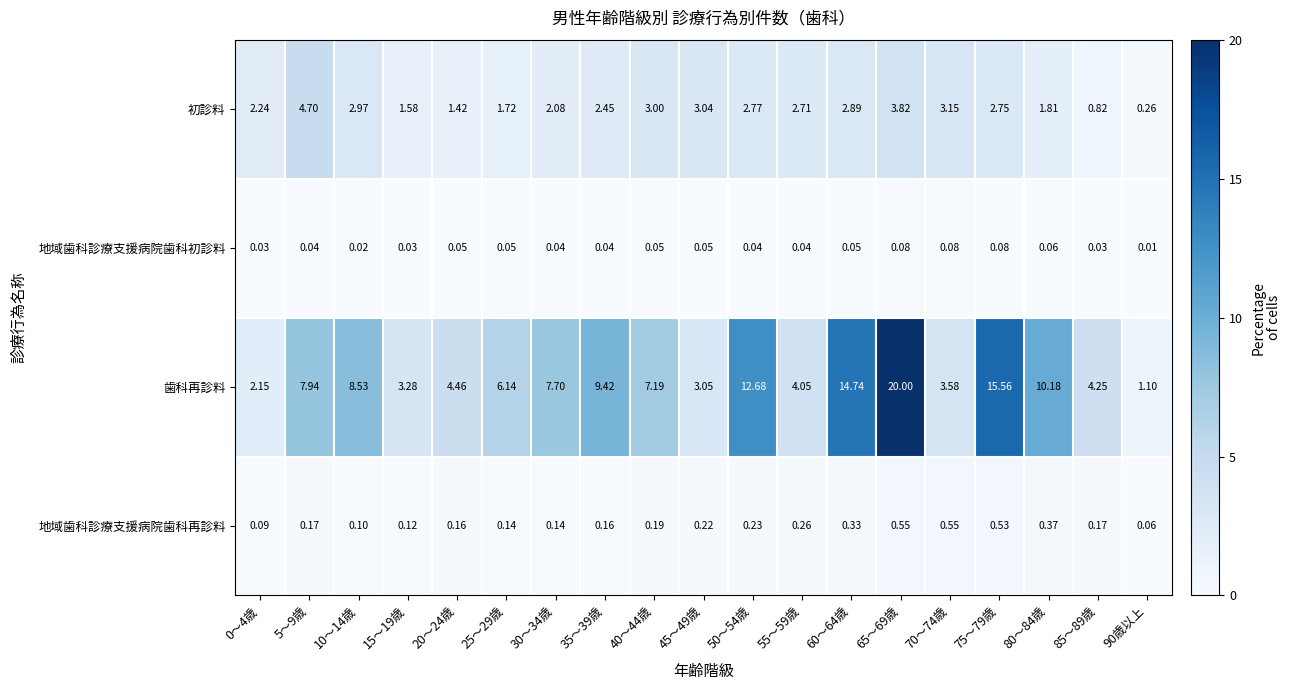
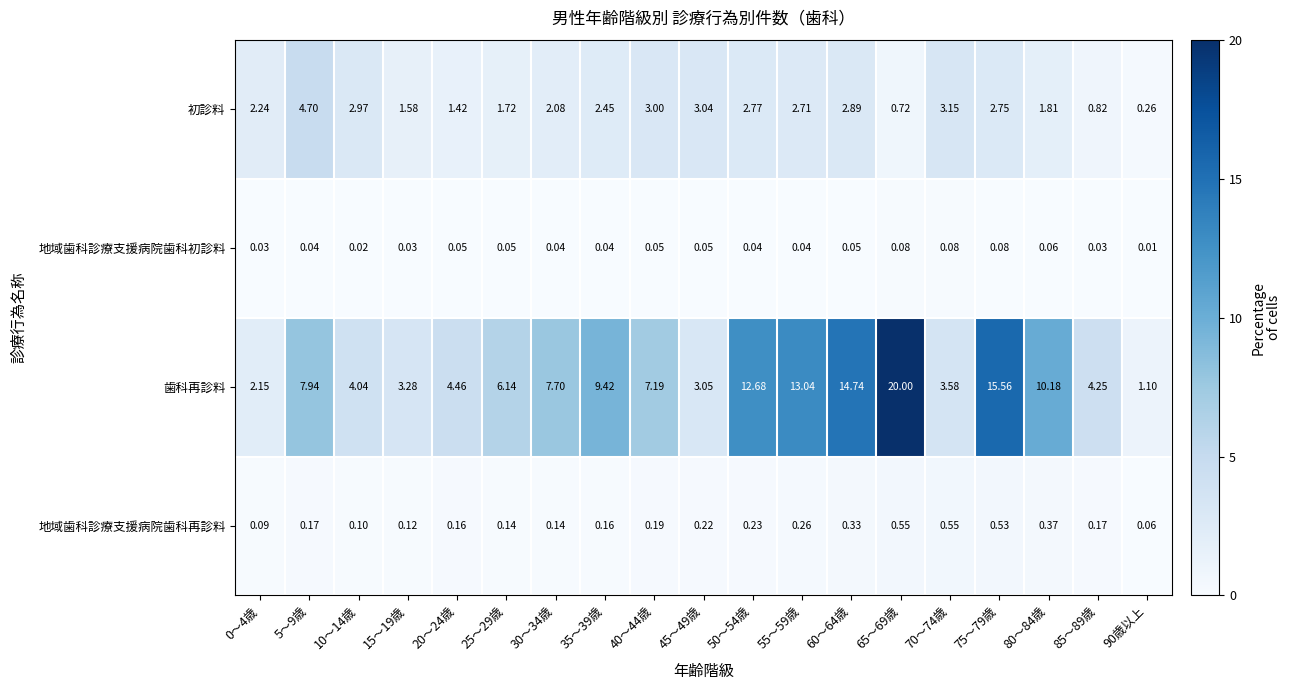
初診料, 65～69歳: 3.82 -> 0.72
歯科再診料, 10～14歳: 8.53 -> 4.04
歯科再診料, 55～59歳: 4.05 -> 13.04
